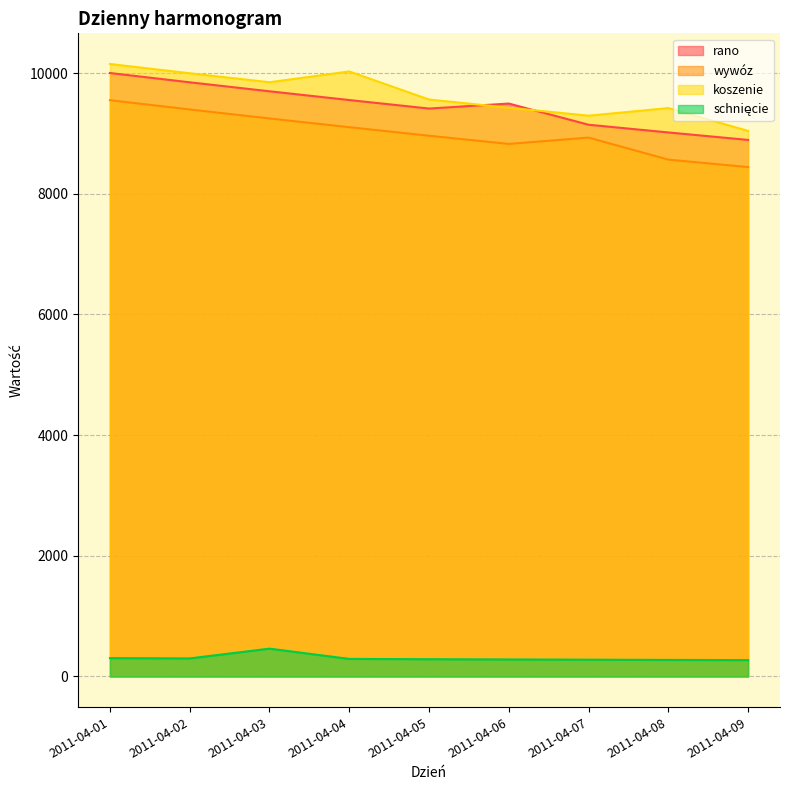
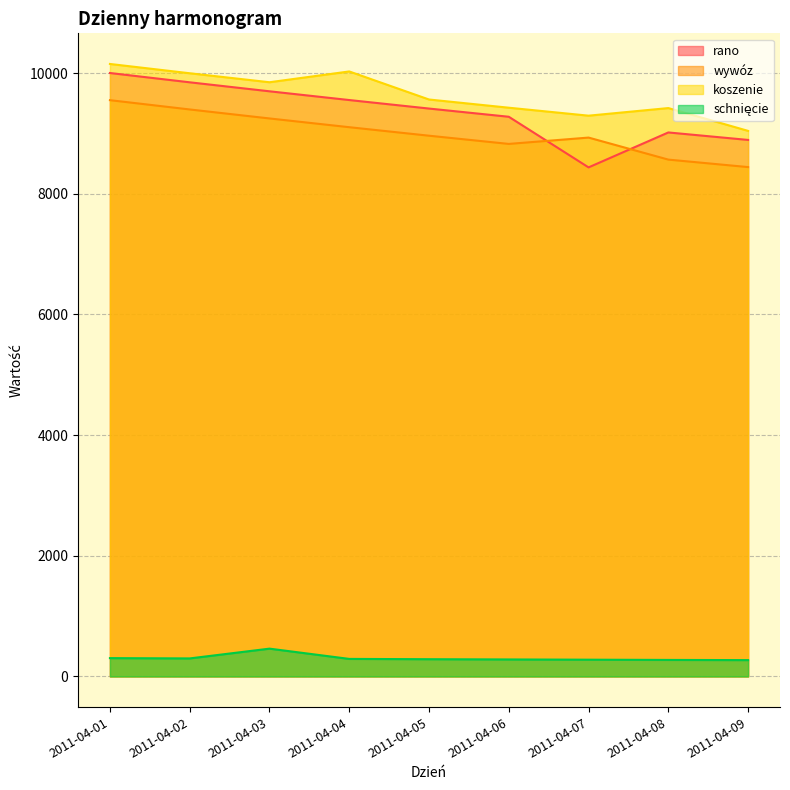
rano, 2011-04-06: 9500 -> 9300
rano, 2011-04-07: 9100 -> 8400
